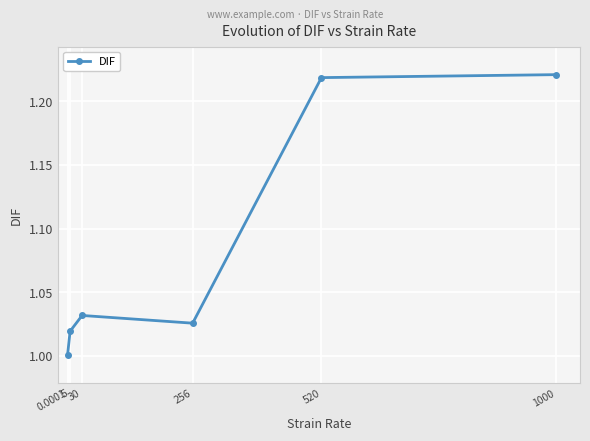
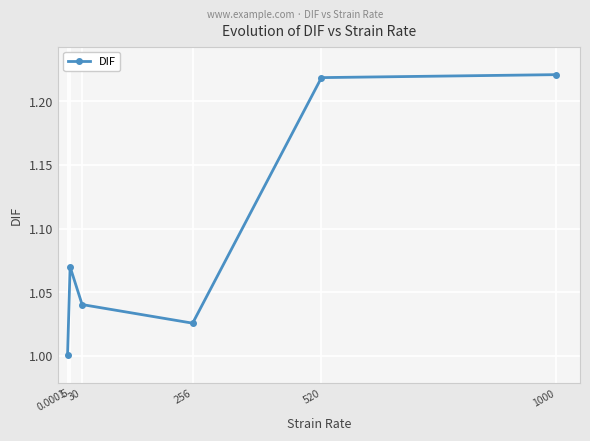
5: 1.019 -> 1.070
30: 1.032 -> 1.040
